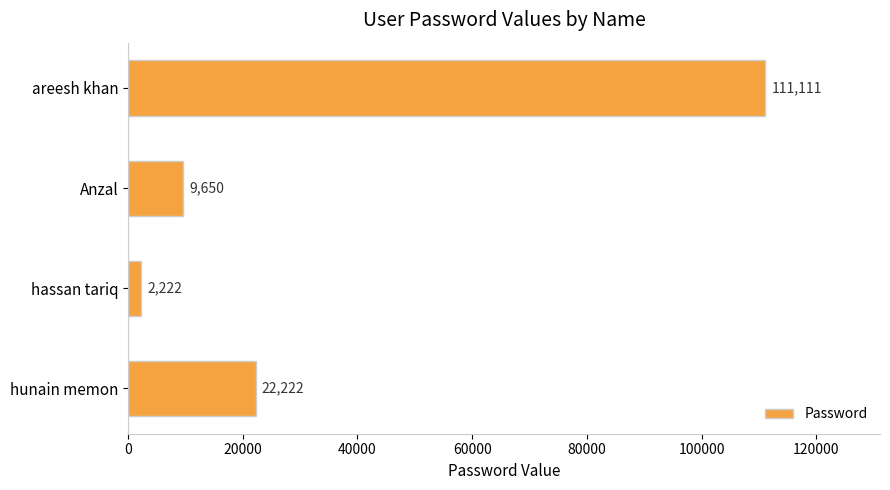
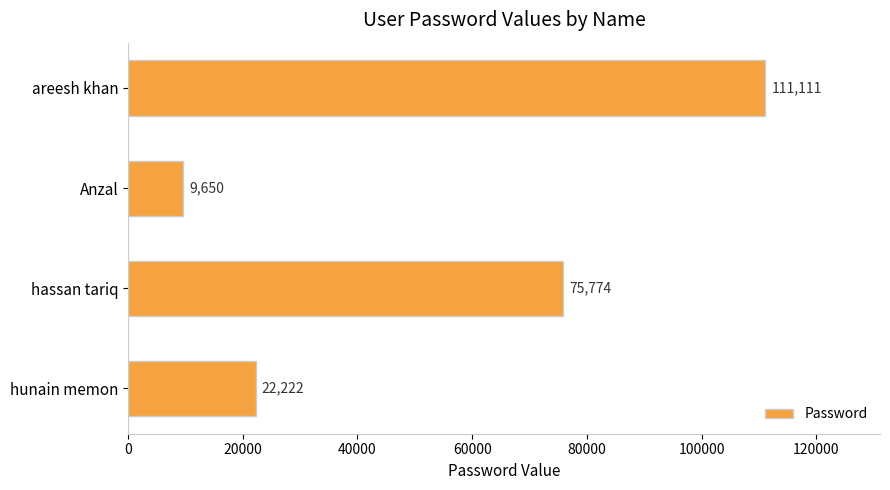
hassan tariq: 2,222 -> 75,774
